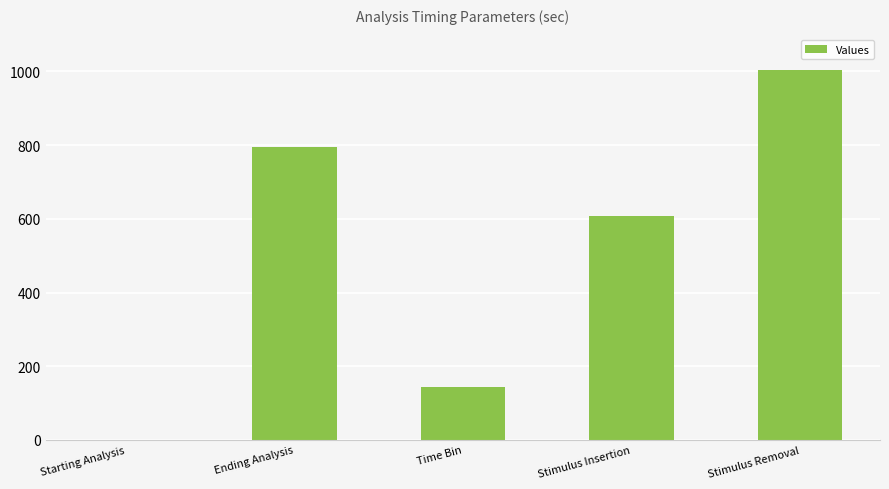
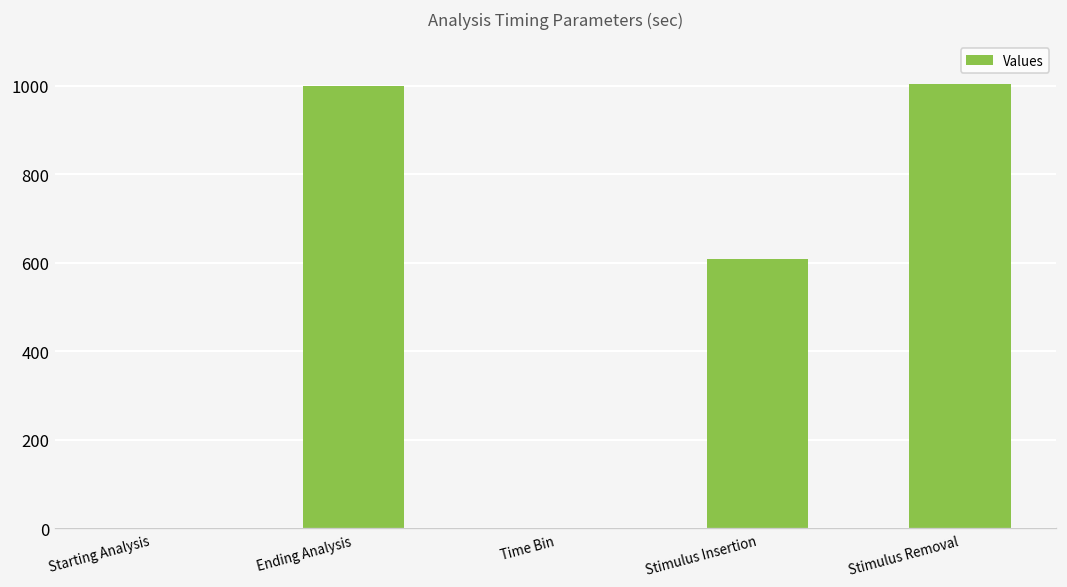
Ending Analysis: 800 -> 1000
Time Bin: 140 -> 0
